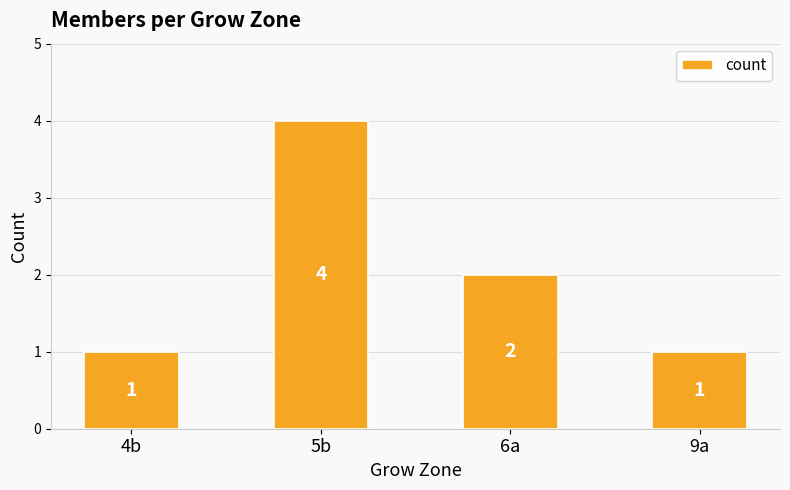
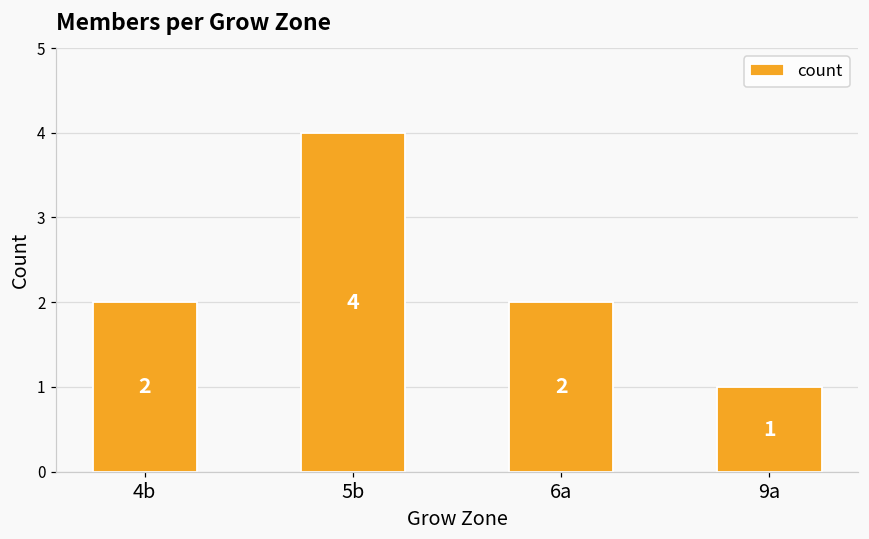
4b: 1 -> 2
